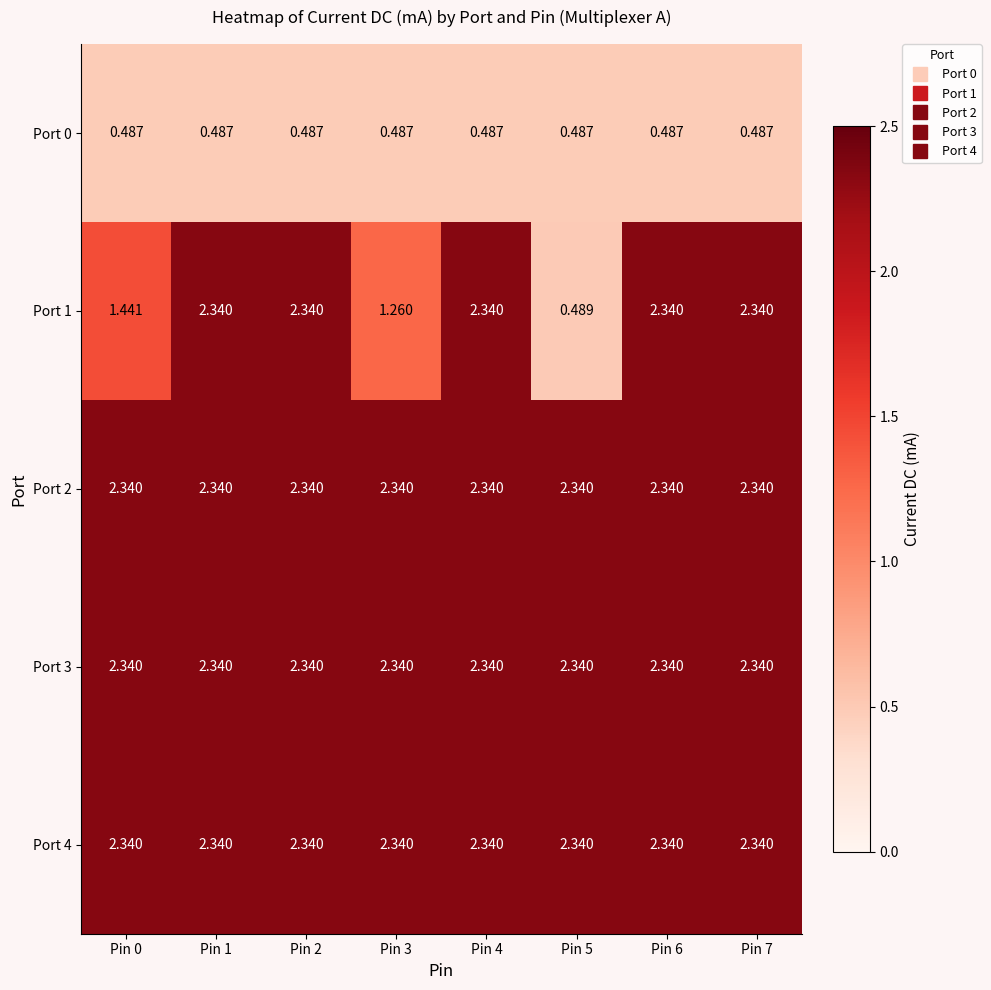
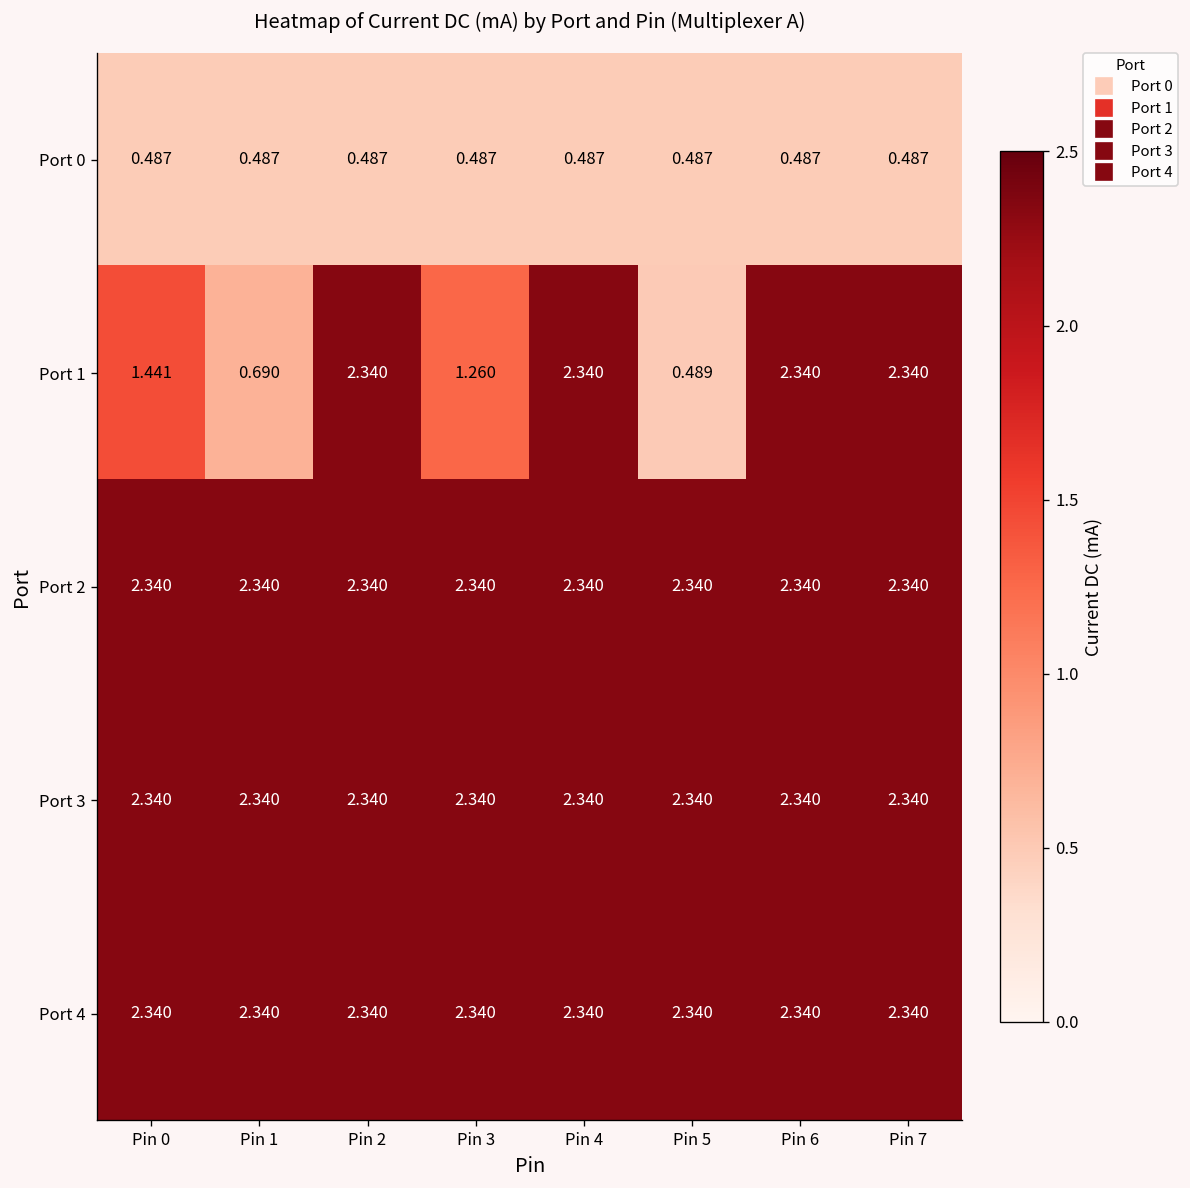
Port 1, Pin 1: 2.340 -> 0.690
